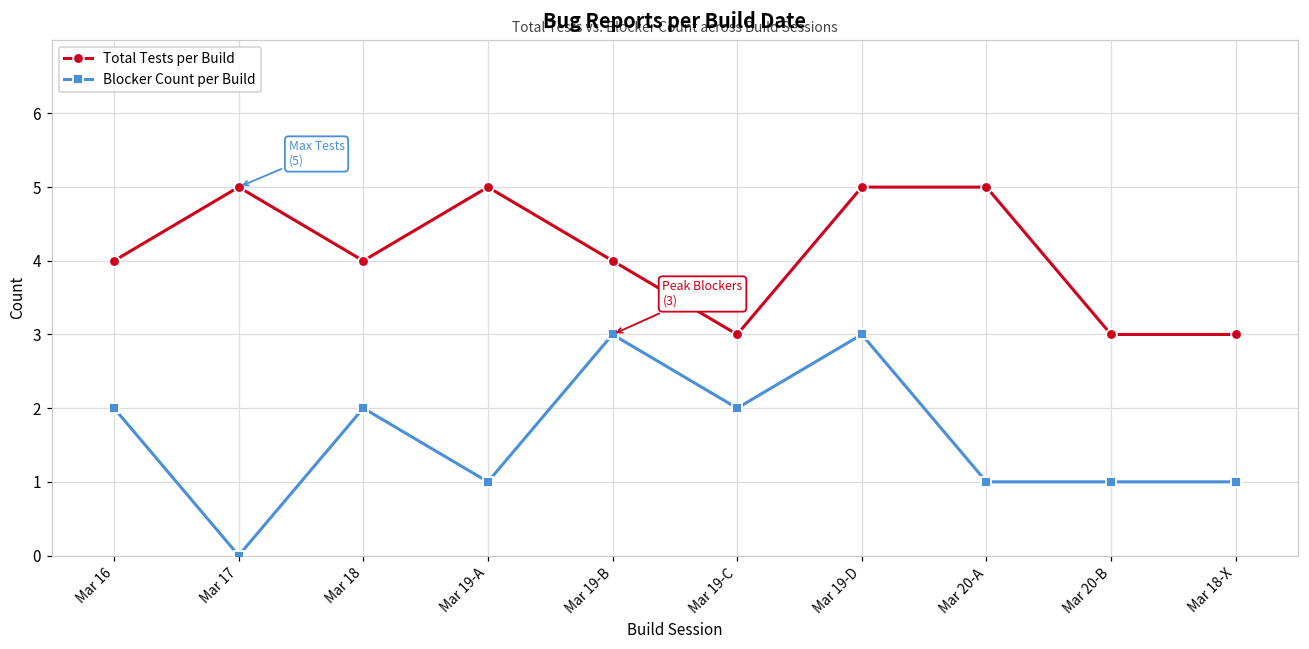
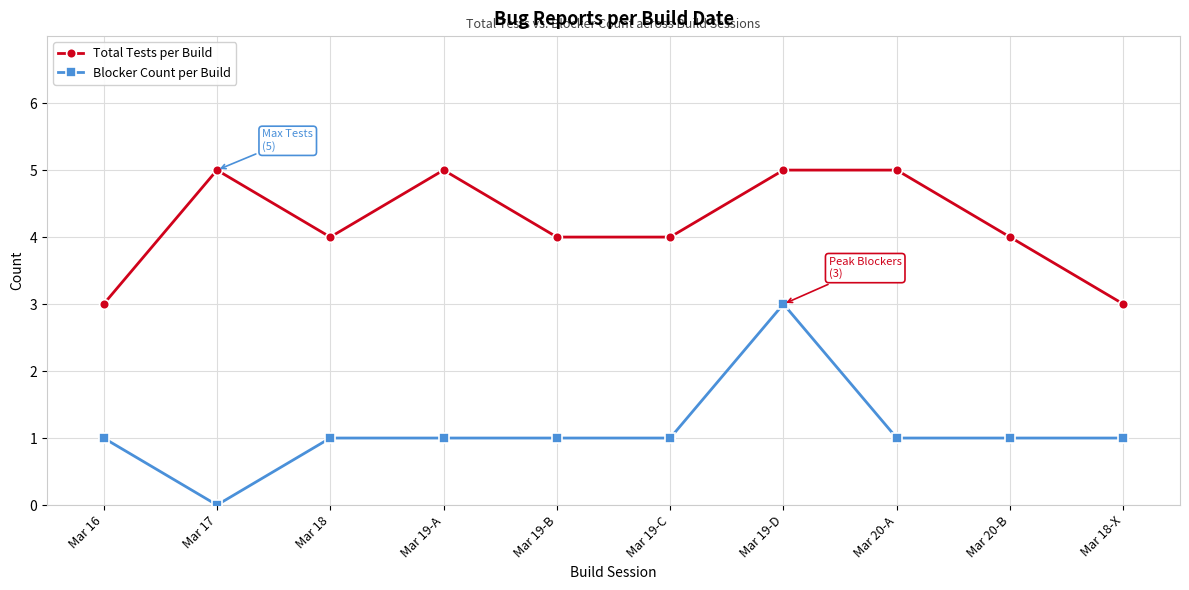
Total Tests per Build, Mar 16: 4 -> 3
Blocker Count per Build, Mar 16: 2 -> 1
Blocker Count per Build, Mar 18: 2 -> 1
Blocker Count per Build, Mar 19-B: 3 -> 1
Total Tests per Build, Mar 19-C: 3 -> 4
Blocker Count per Build, Mar 19-C: 2 -> 1
Total Tests per Build, Mar 20-B: 3 -> 4
